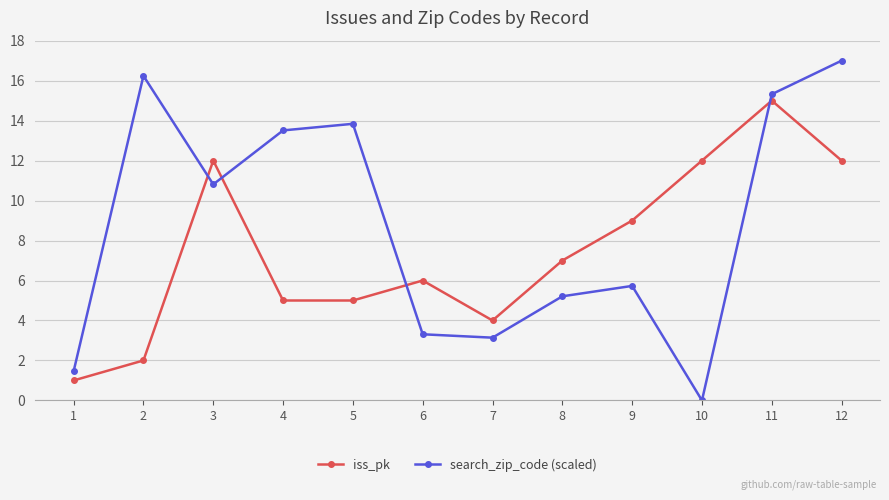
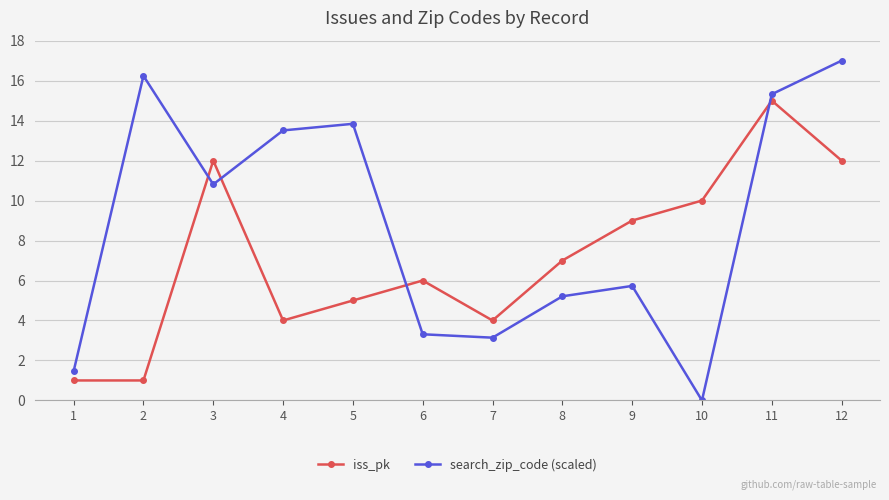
iss_pk, 2: 2 -> 1
iss_pk, 4: 5 -> 4
iss_pk, 10: 12 -> 10
